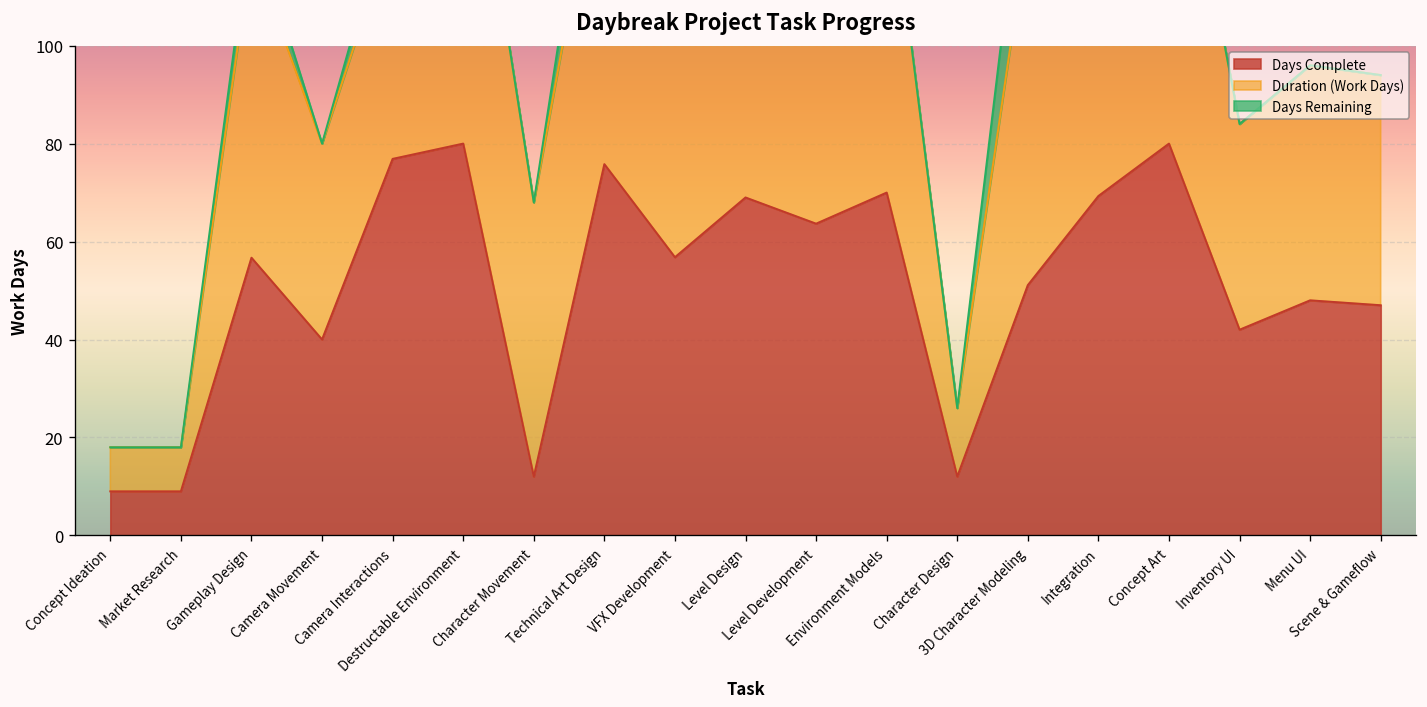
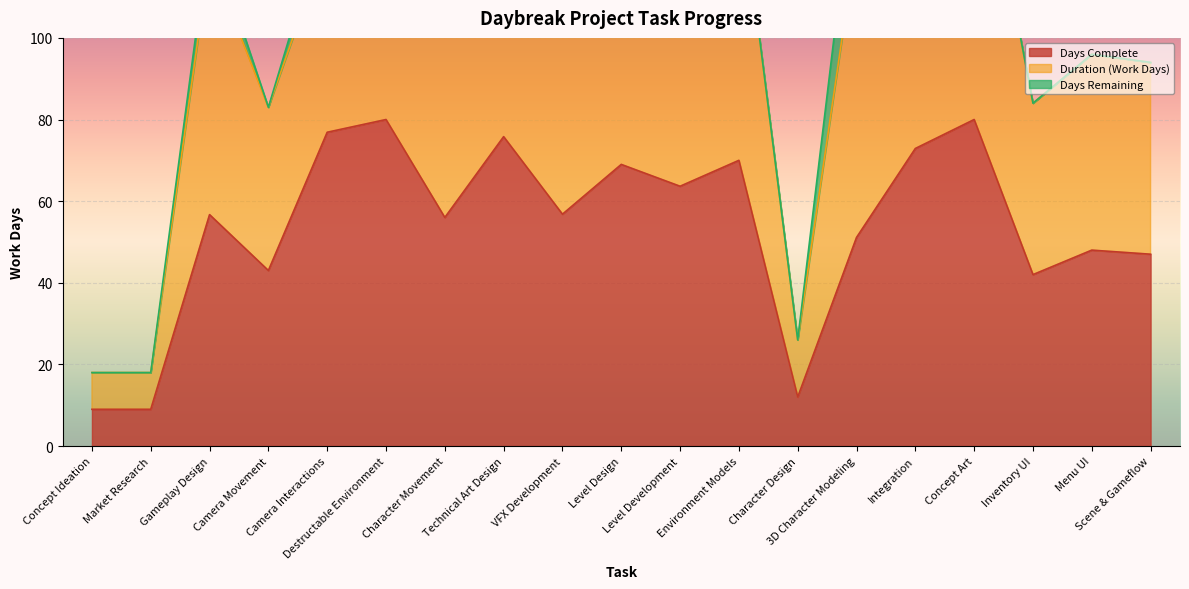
Days Complete, Camera Movement: 40 -> 43
Days Complete, Character Movement: 12 -> 56
Days Complete, Integration: 69 -> 73
